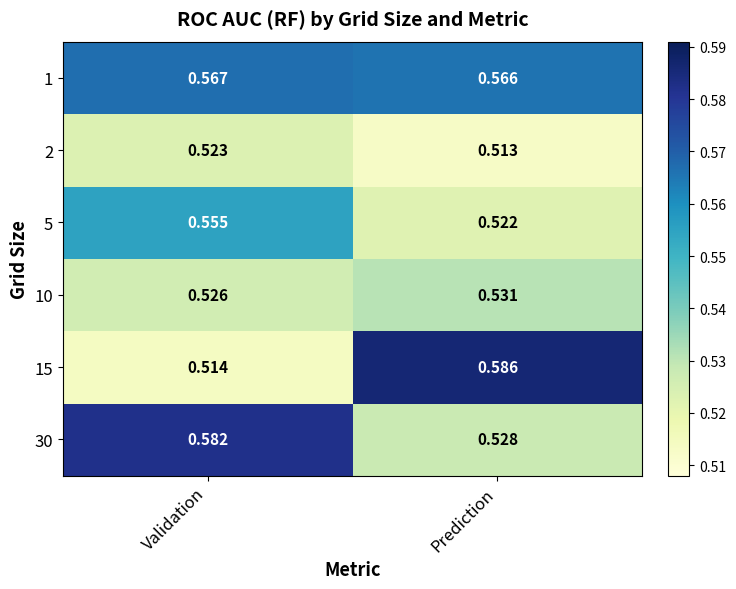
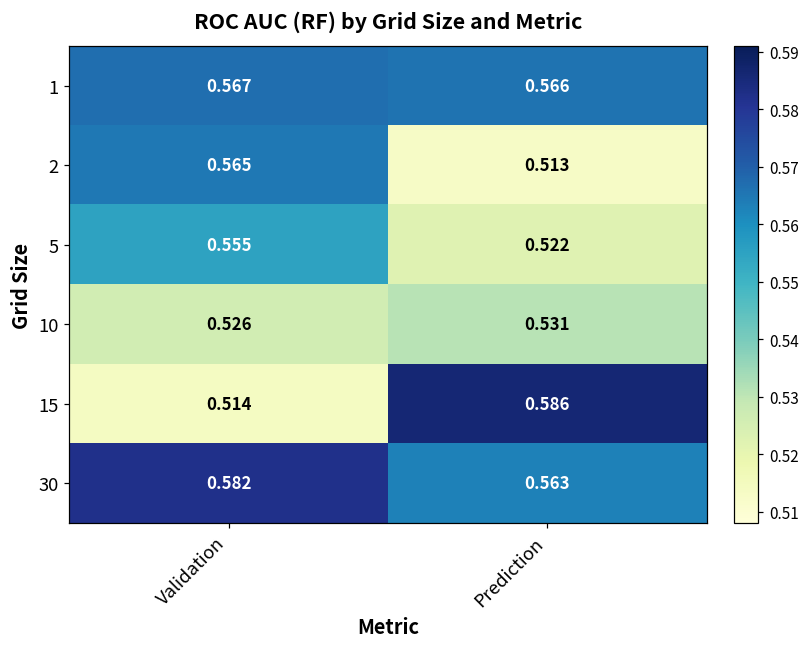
2, Validation: 0.523 -> 0.565
30, Prediction: 0.528 -> 0.563
